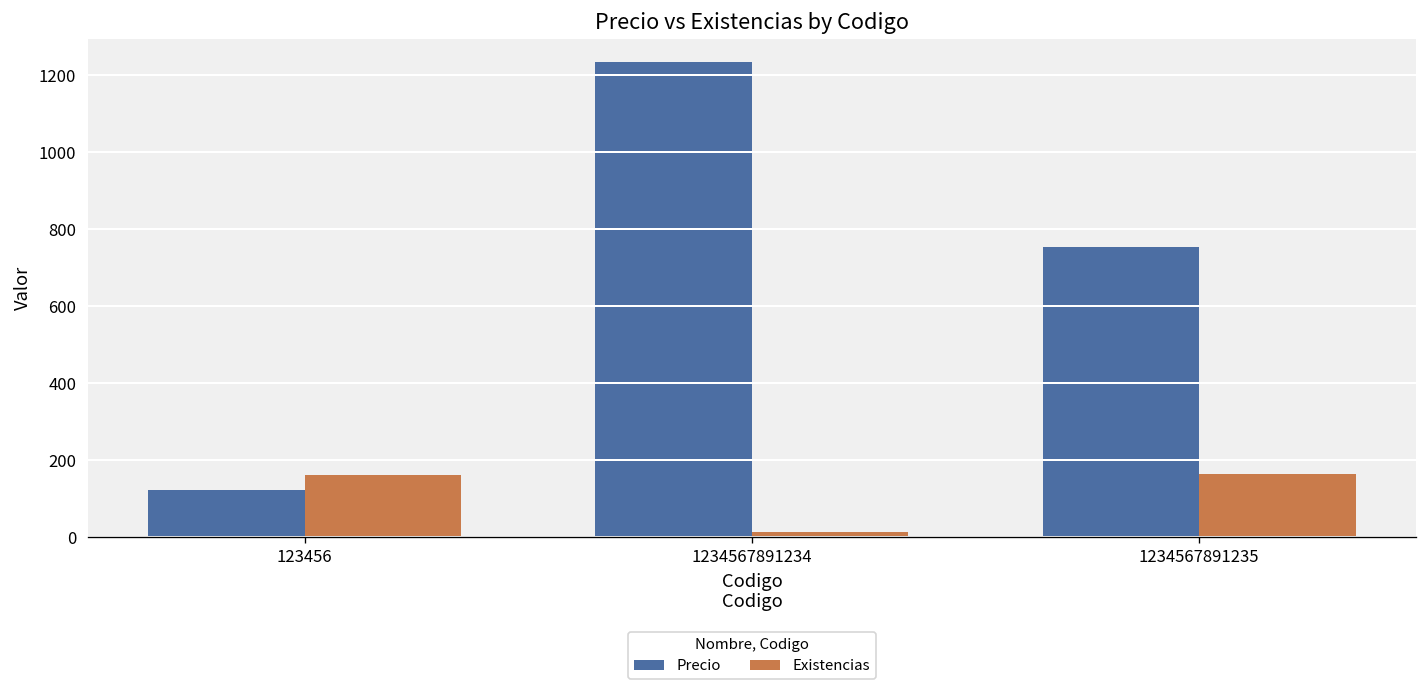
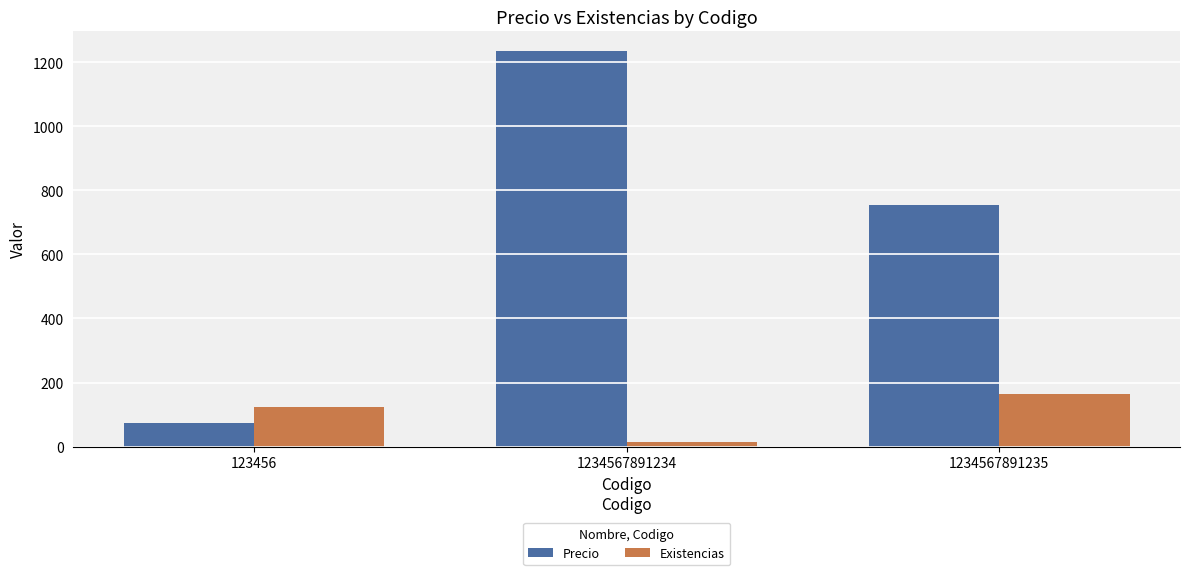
Precio, 123456: 120 -> 70
Existencias, 123456: 160 -> 120
